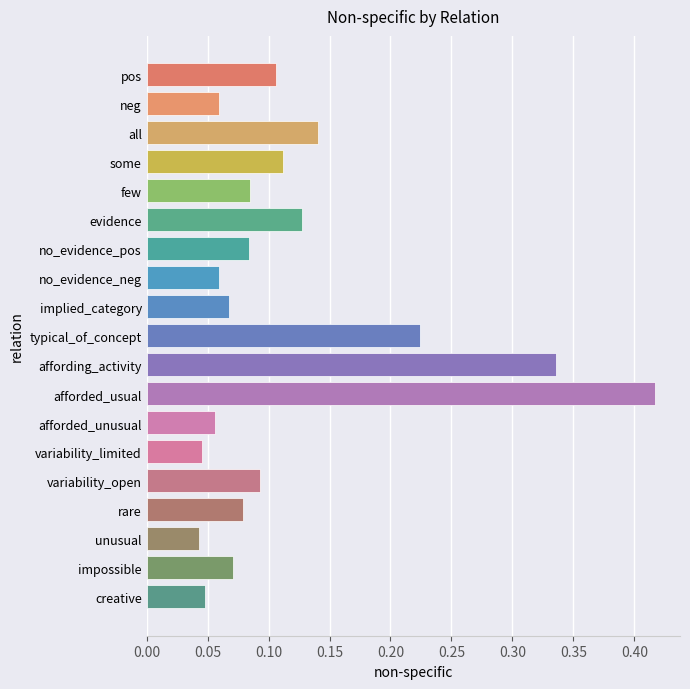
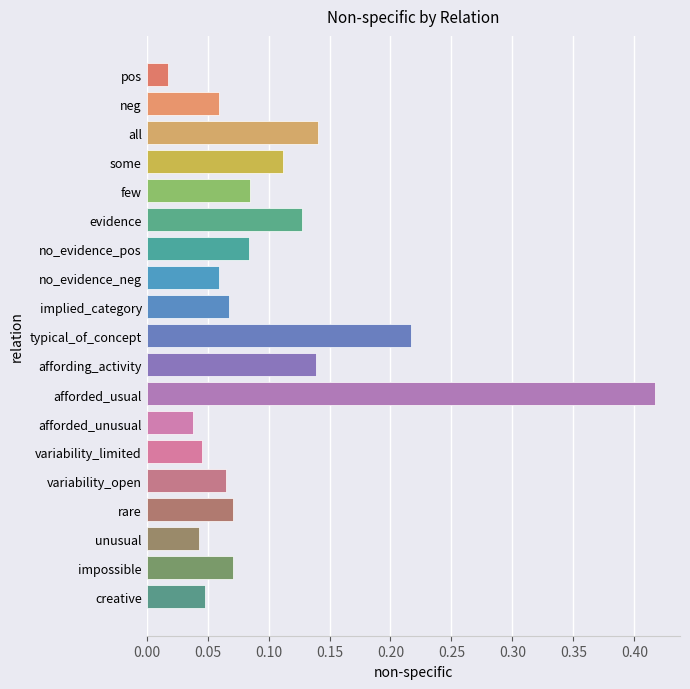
pos: 0.106 -> 0.017
typical_of_concept: 0.224 -> 0.217
affording_activity: 0.335 -> 0.139
afforded_unusual: 0.056 -> 0.038
variability_open: 0.093 -> 0.065
rare: 0.079 -> 0.071
